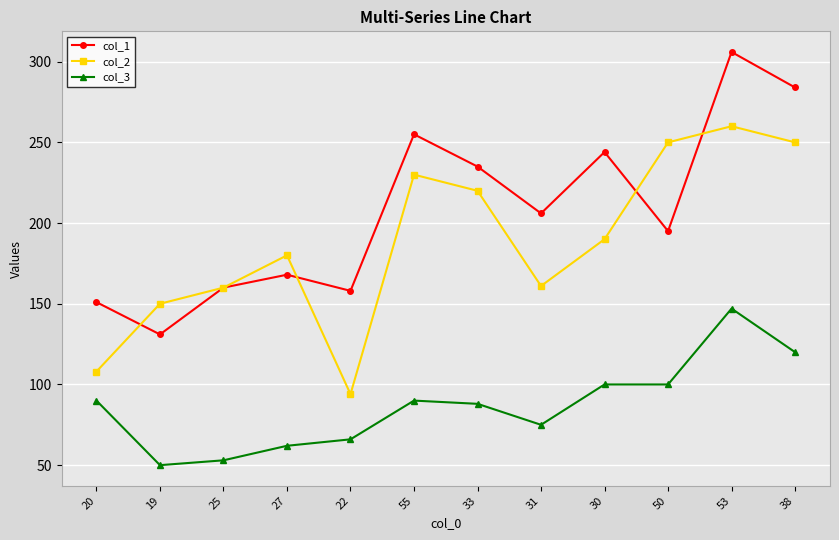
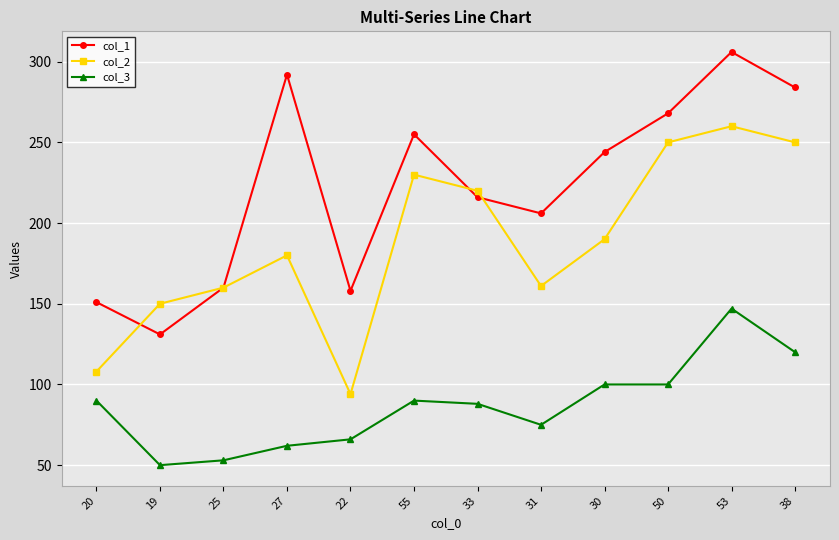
col_1, 27: 168 -> 292
col_1, 33: 235 -> 216
col_1, 50: 195 -> 268
